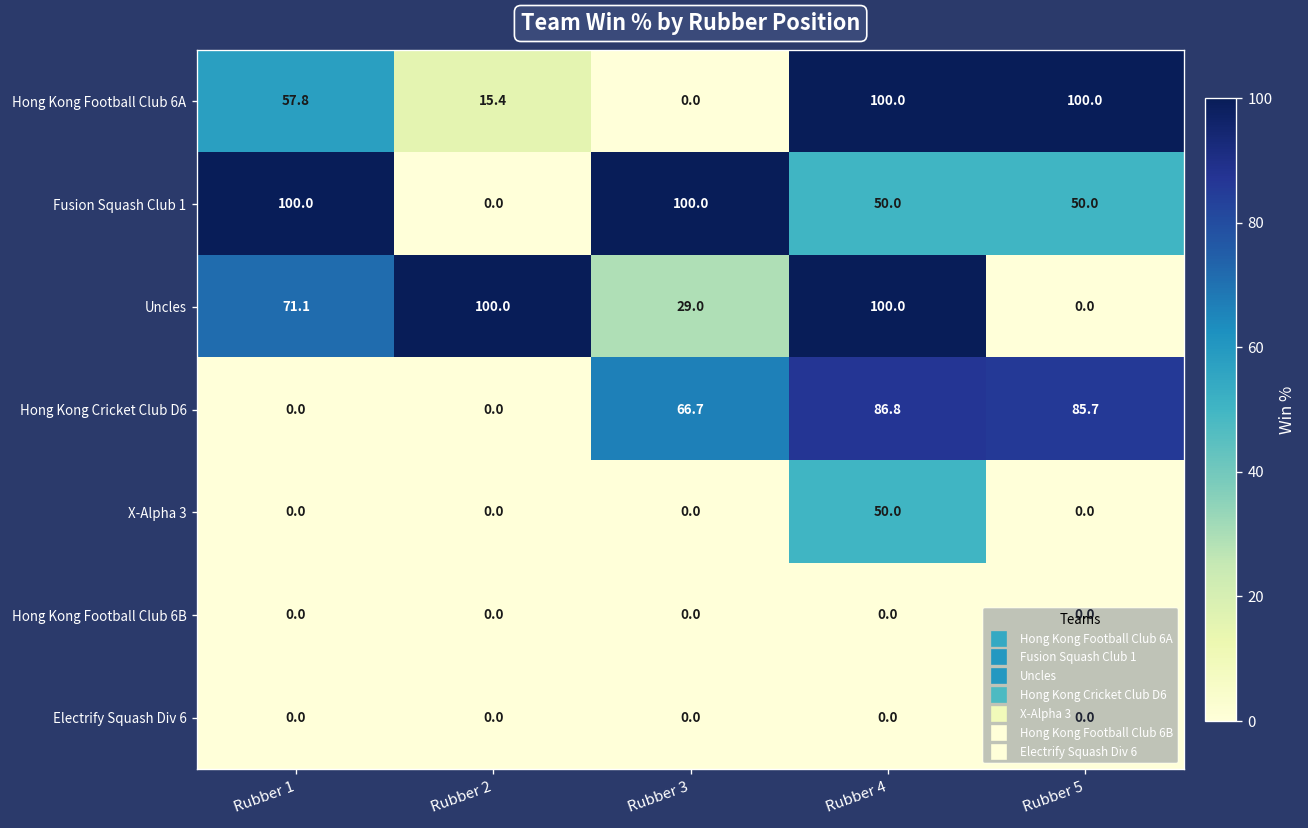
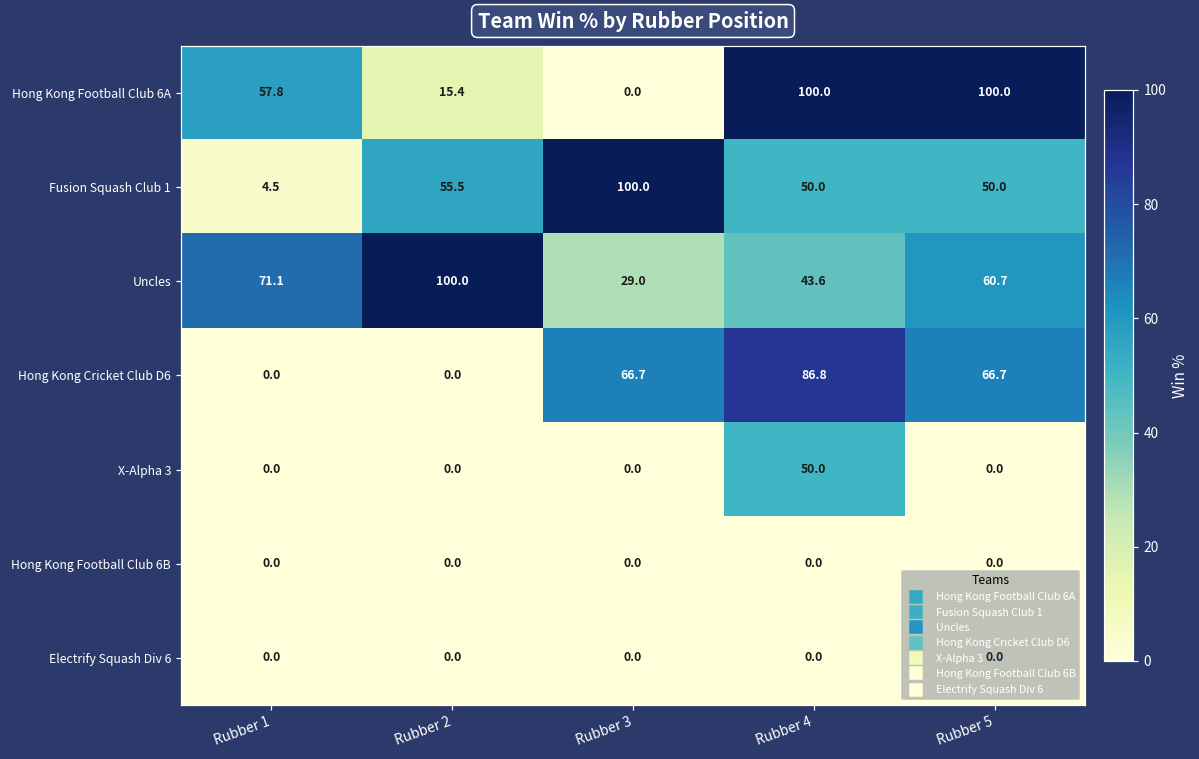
Fusion Squash Club 1, Rubber 1: 100.0 -> 4.5
Fusion Squash Club 1, Rubber 2: 0.0 -> 55.5
Uncles, Rubber 4: 100.0 -> 43.6
Uncles, Rubber 5: 0.0 -> 60.7
Hong Kong Cricket Club D6, Rubber 5: 85.7 -> 66.7
